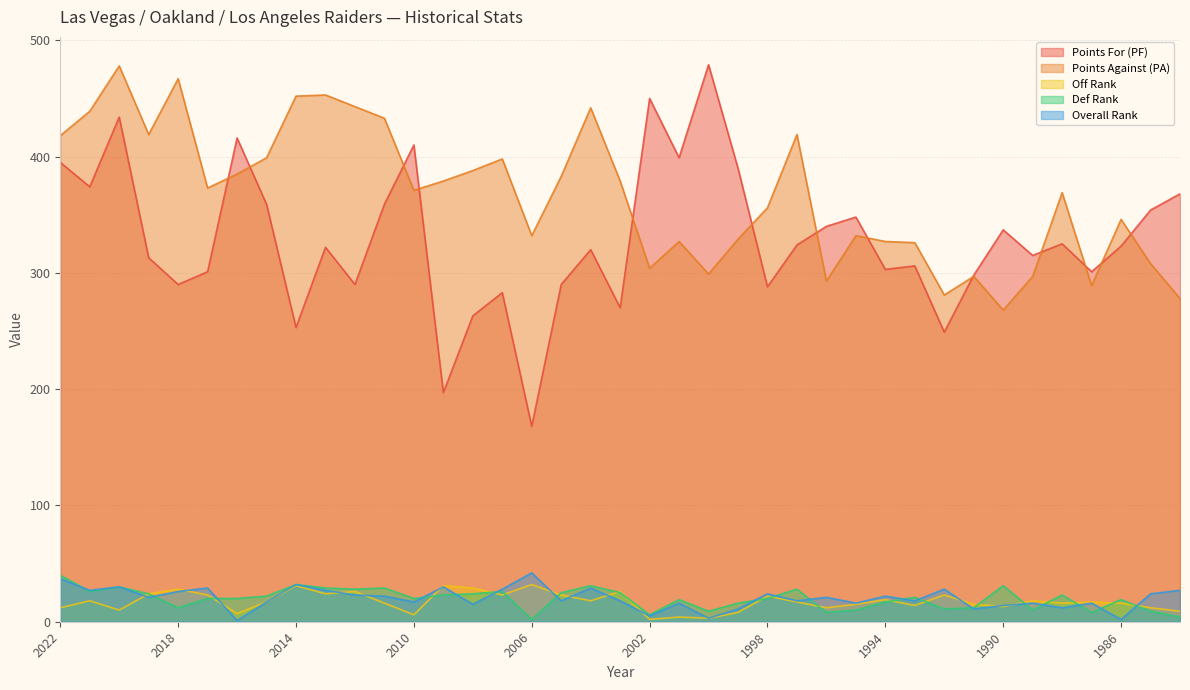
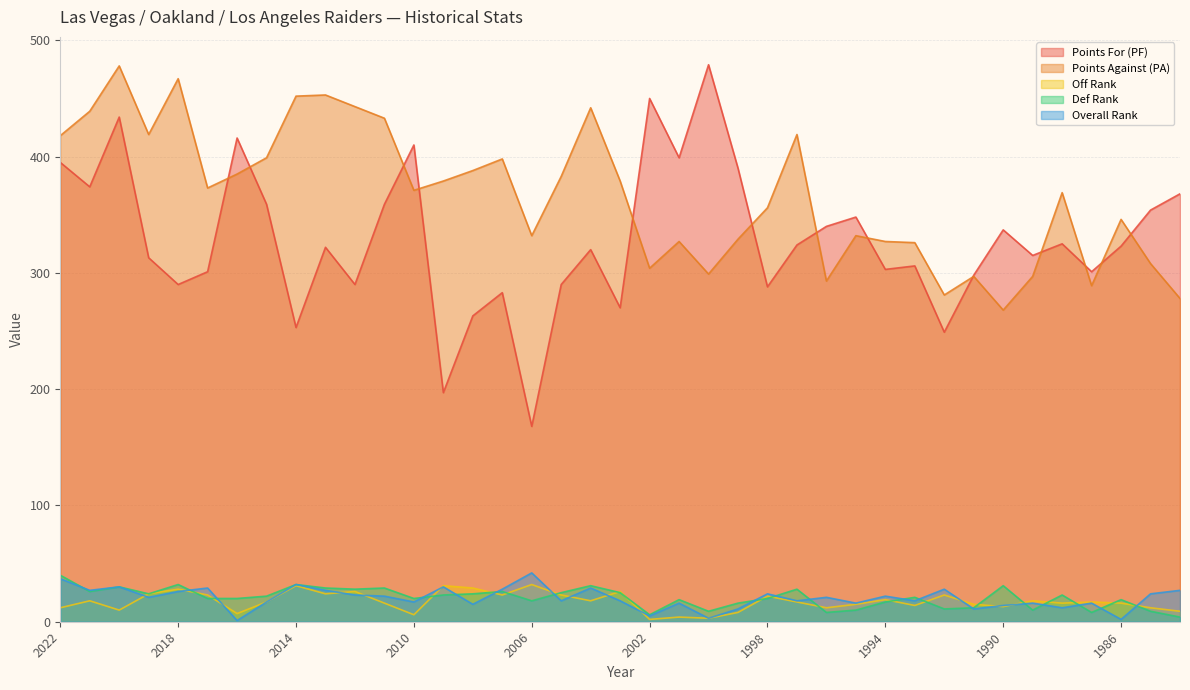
Def Rank, 2018: 12 -> 32
Def Rank, 2006: 2 -> 18
